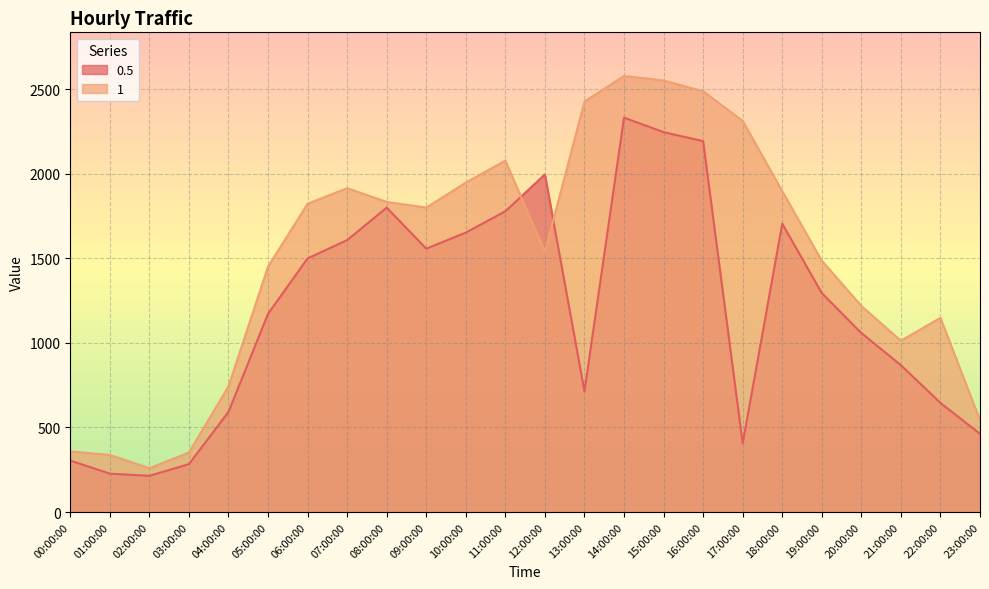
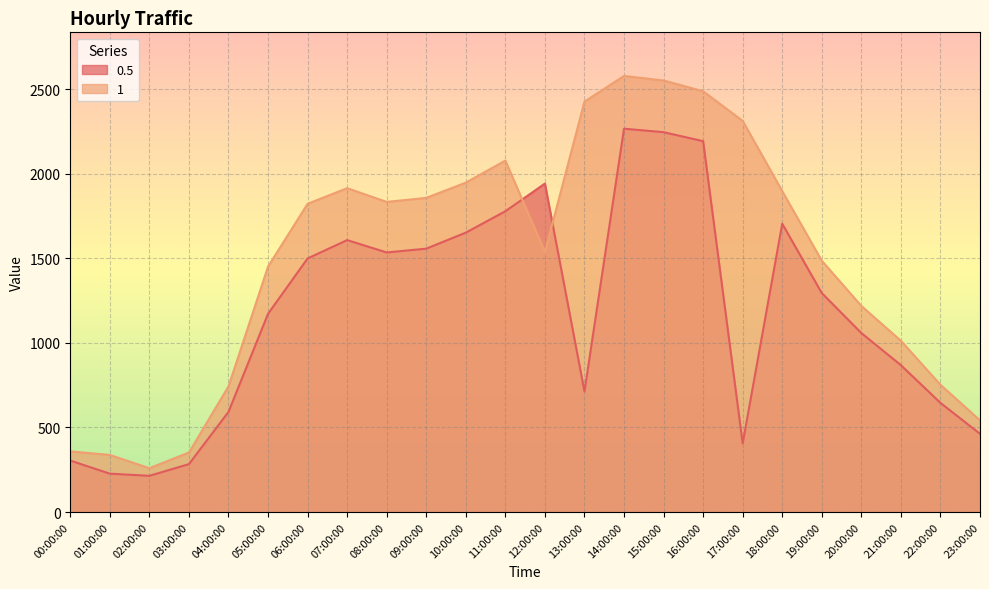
0.5, 08:00:00: 1800 -> 1530
1, 09:00:00: 1800 -> 1860
0.5, 12:00:00: 2000 -> 1940
0.5, 14:00:00: 2330 -> 2270
1, 22:00:00: 1150 -> 750
